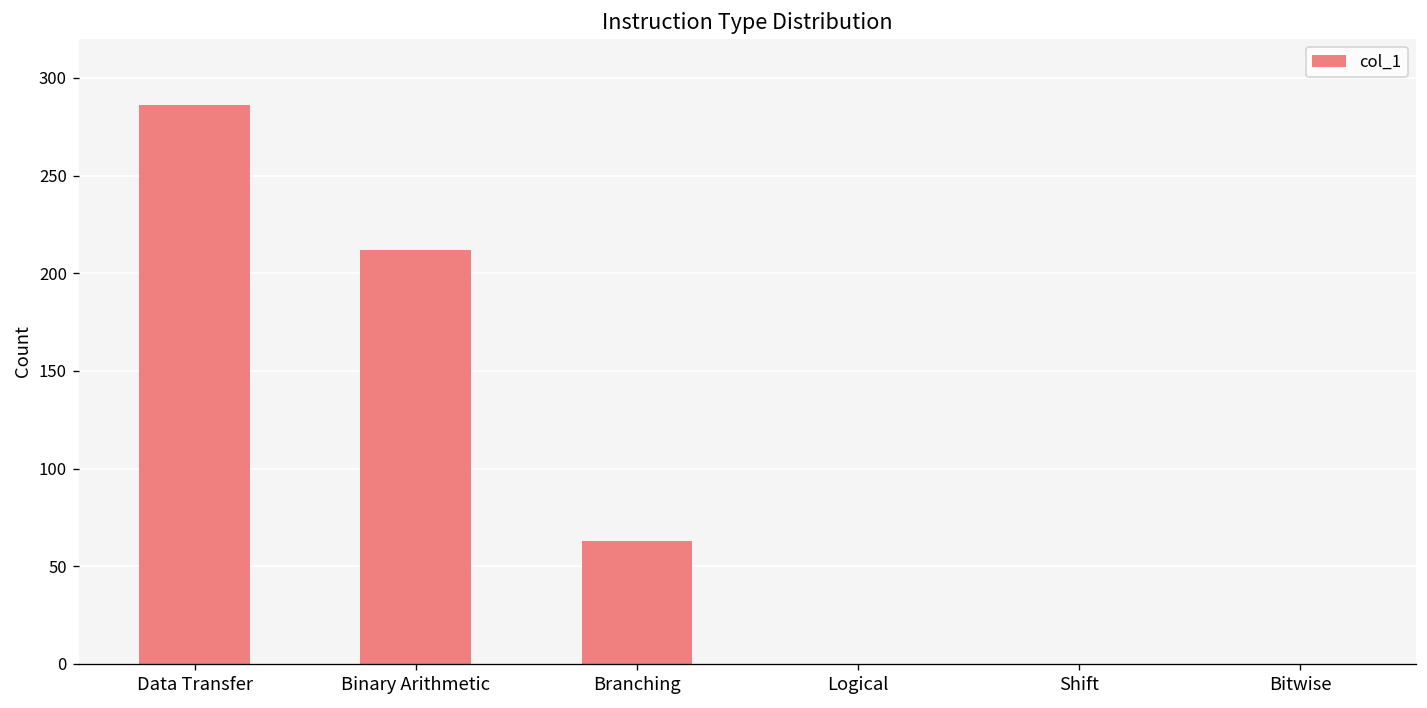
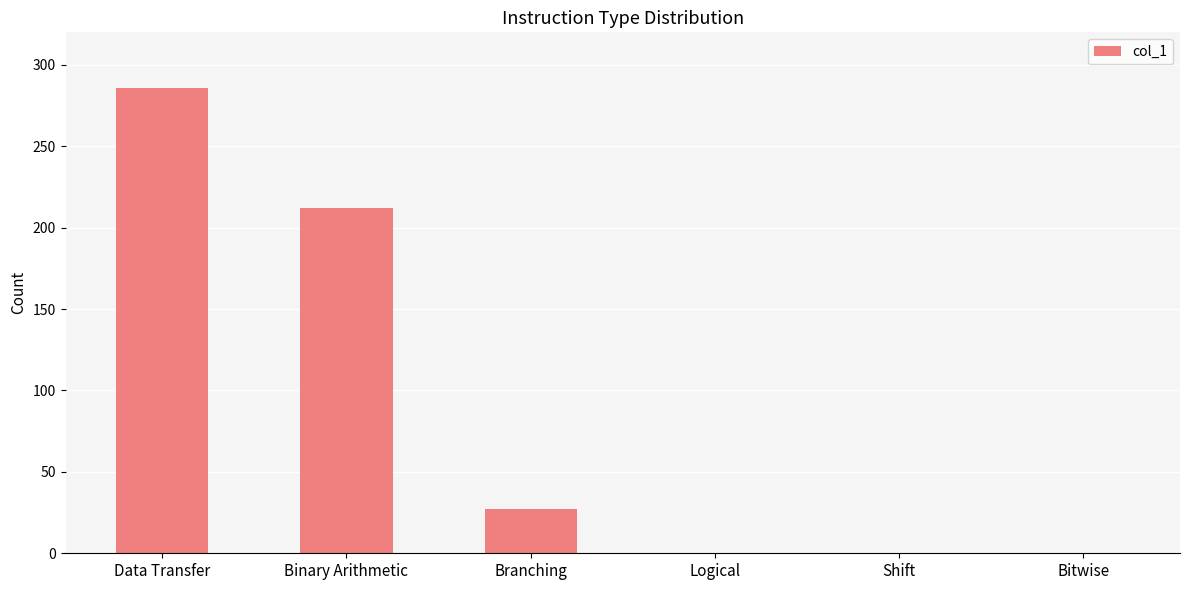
Branching: 63 -> 27
